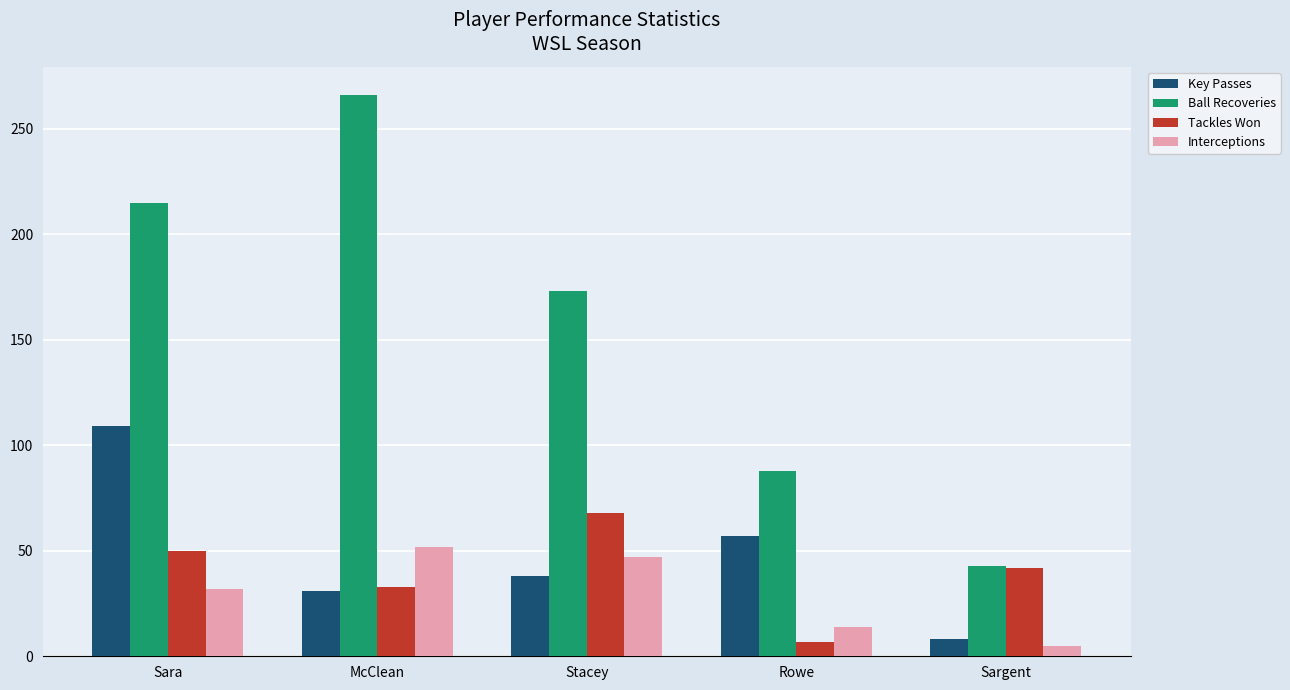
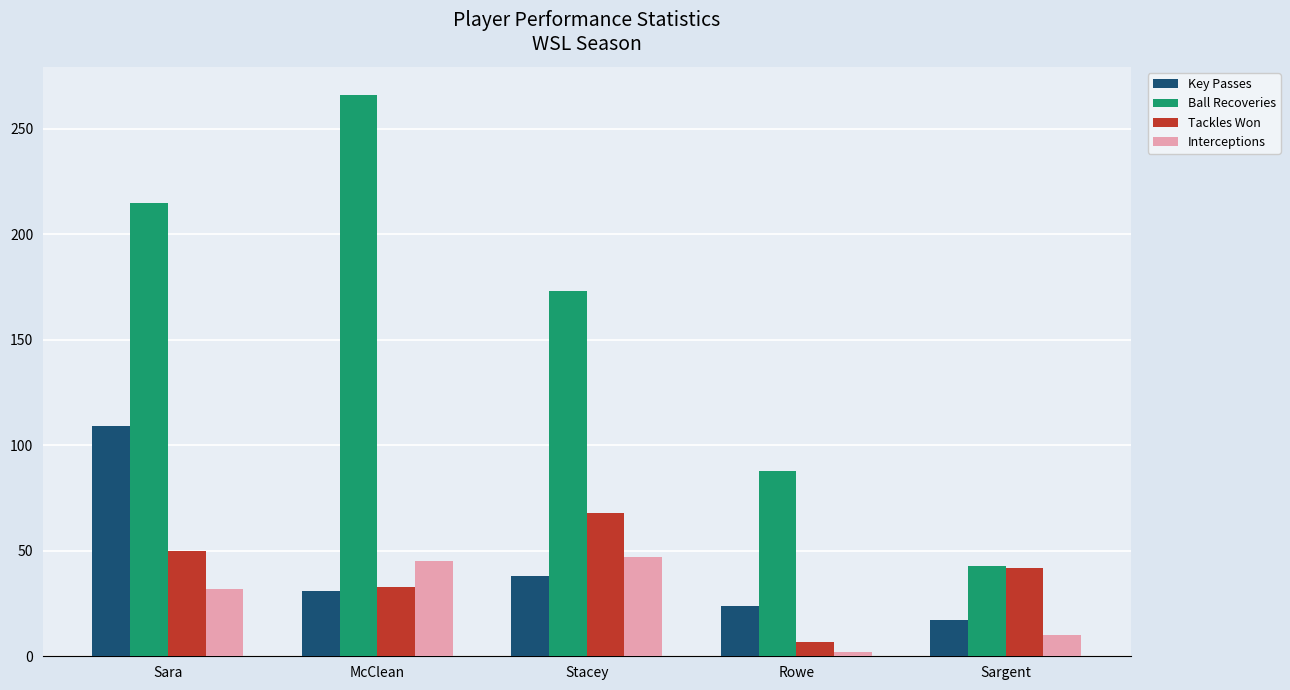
Interceptions, McClean: 52 -> 45
Key Passes, Rowe: 57 -> 24
Interceptions, Rowe: 14 -> 2
Key Passes, Sargent: 8 -> 17
Interceptions, Sargent: 5 -> 10
